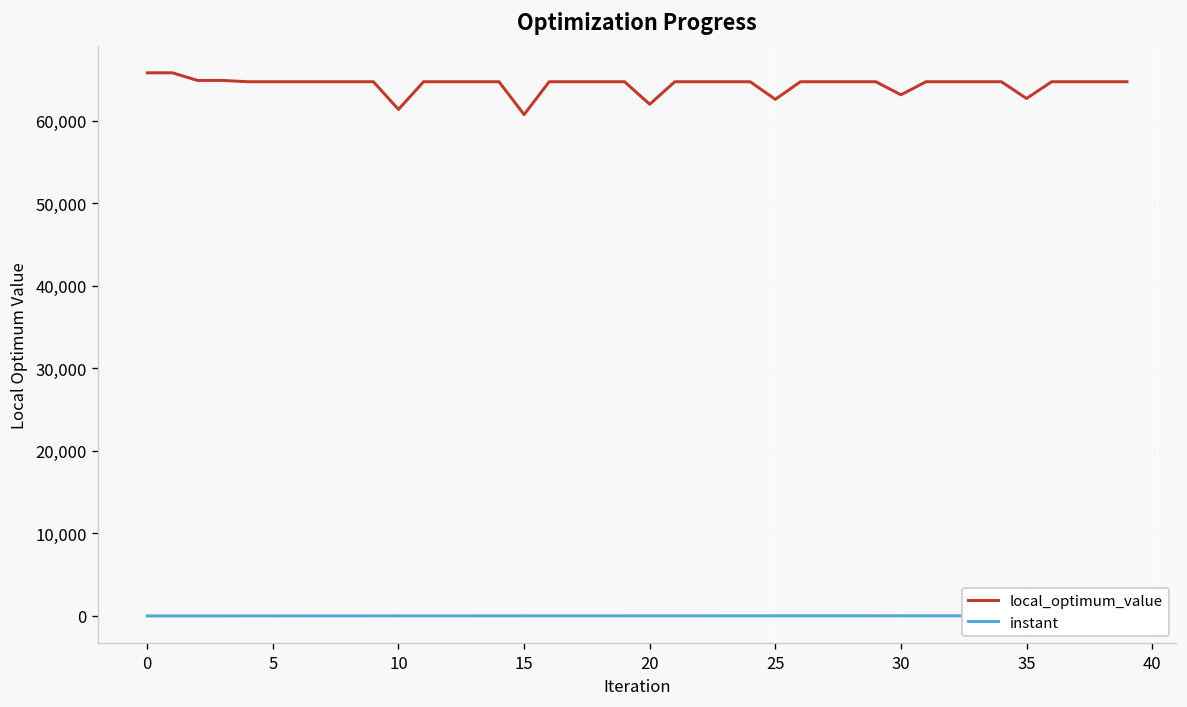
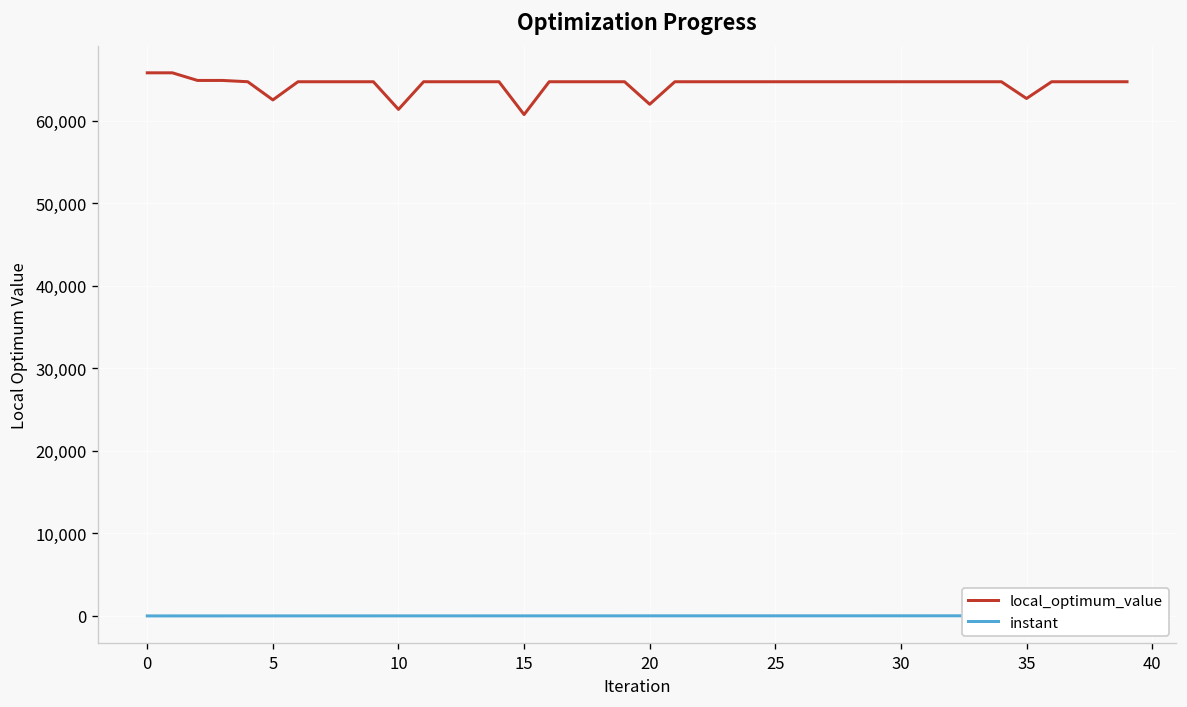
local_optimum_value, 5: 65,000 -> 63,000
local_optimum_value, 25: 63,000 -> 65,000
local_optimum_value, 30: 63,000 -> 65,000
